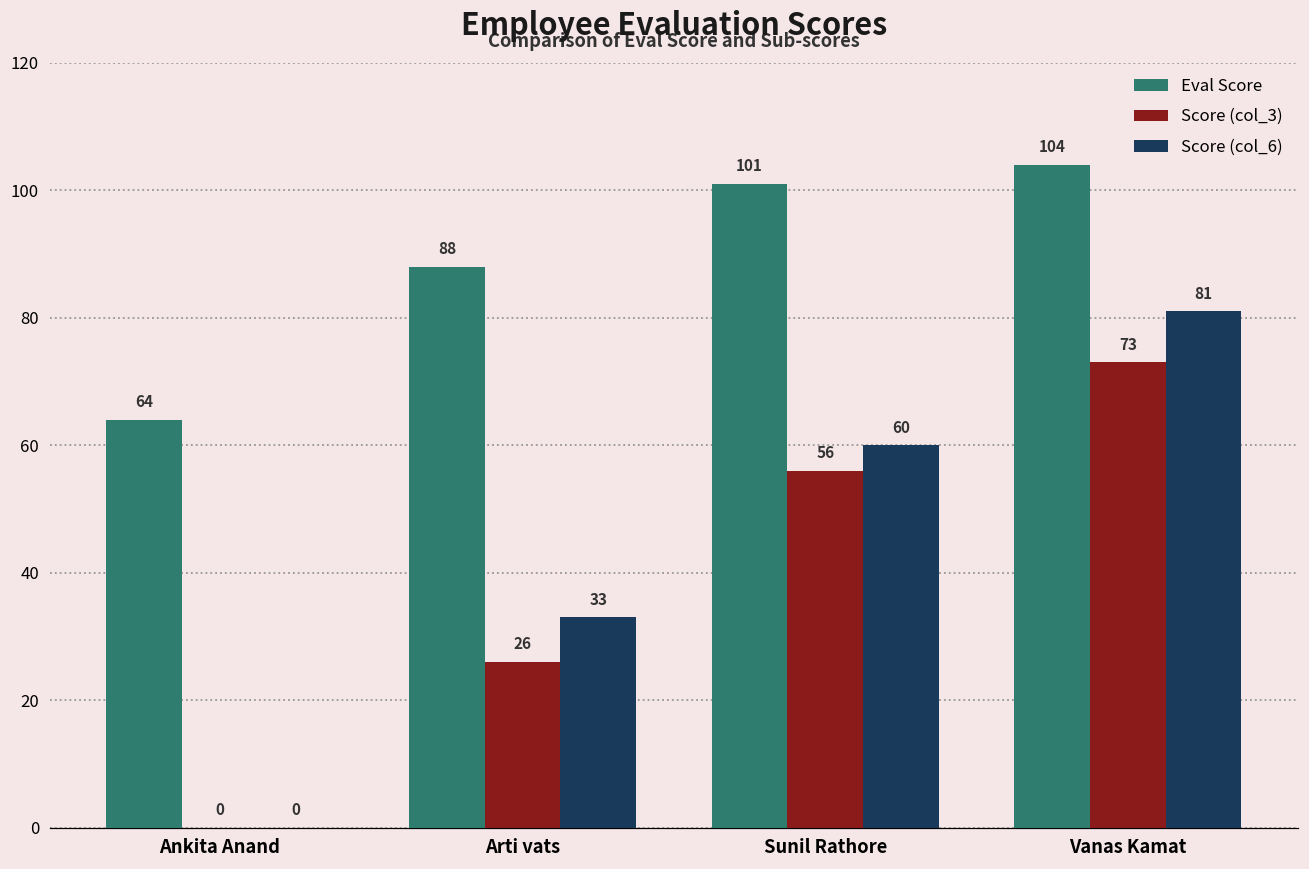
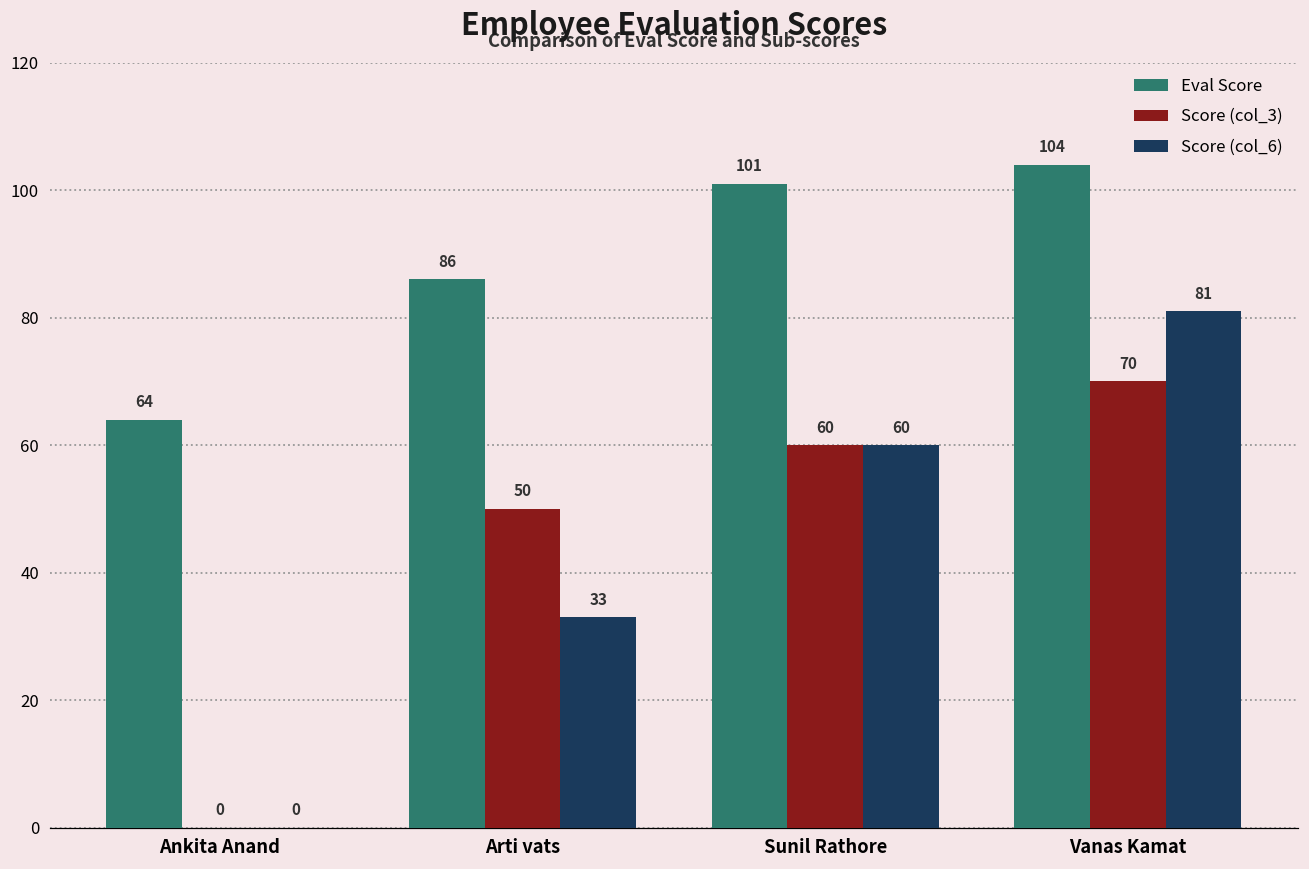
Eval Score, Arti vats: 88 -> 86
Score (col_3), Arti vats: 26 -> 50
Score (col_3), Sunil Rathore: 56 -> 60
Score (col_3), Vanas Kamat: 73 -> 70
